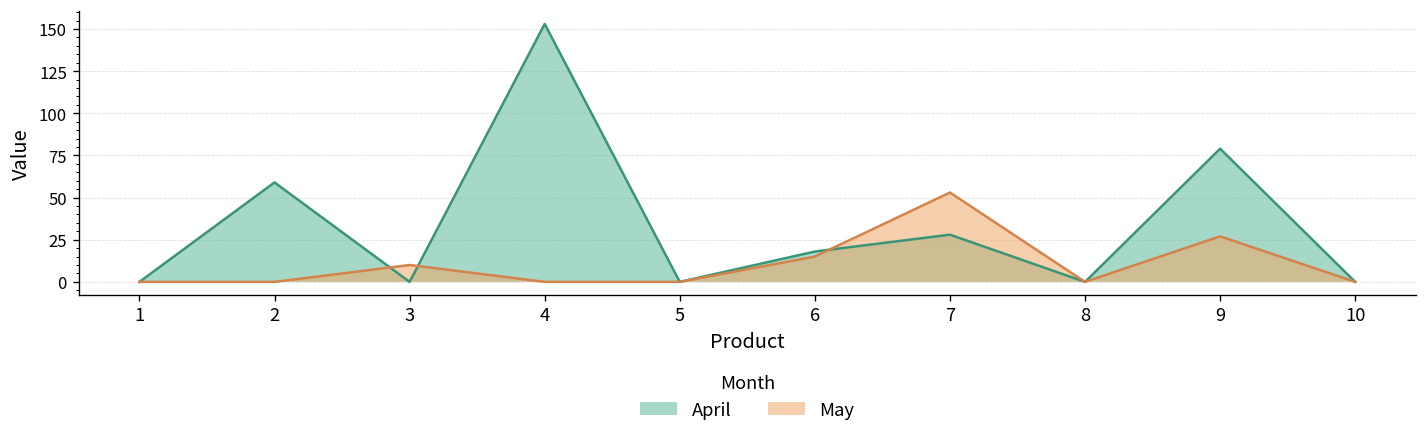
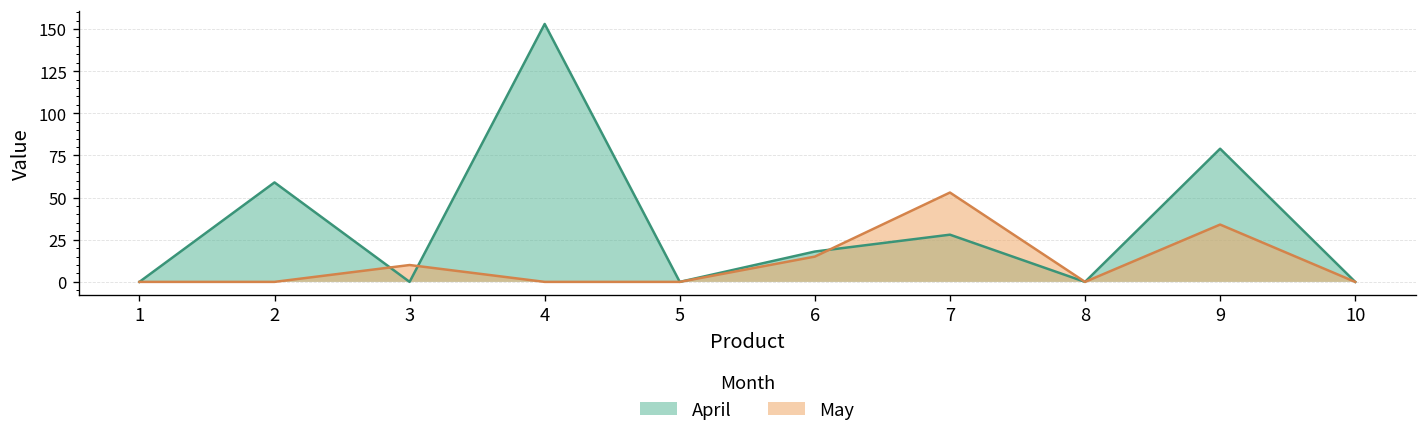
May, 9: 27 -> 34
